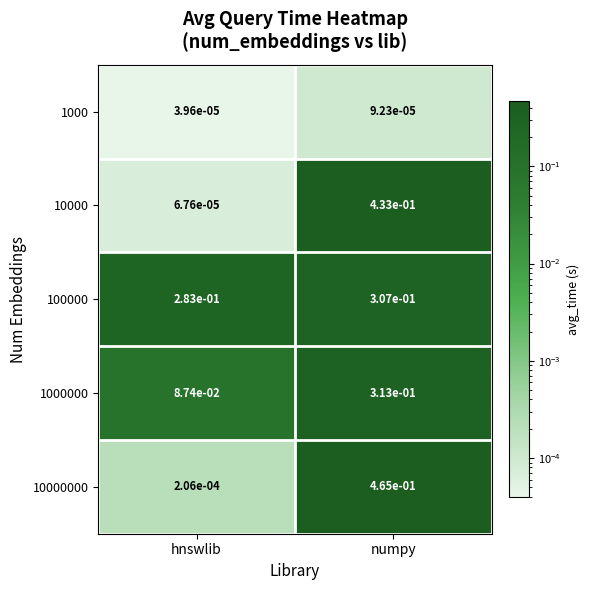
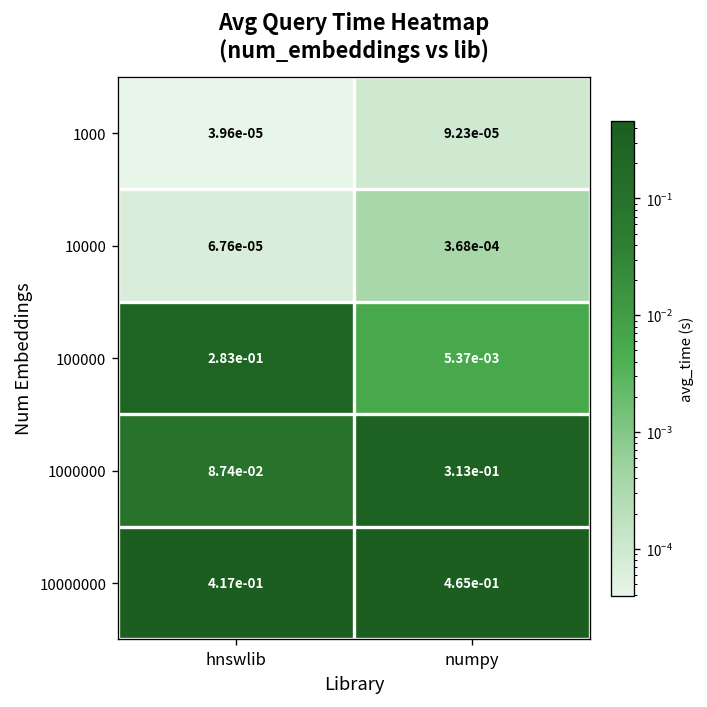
10000, numpy: 4.33e-01 -> 3.68e-04
100000, numpy: 3.07e-01 -> 5.37e-03
10000000, hnswlib: 2.06e-04 -> 4.17e-01
